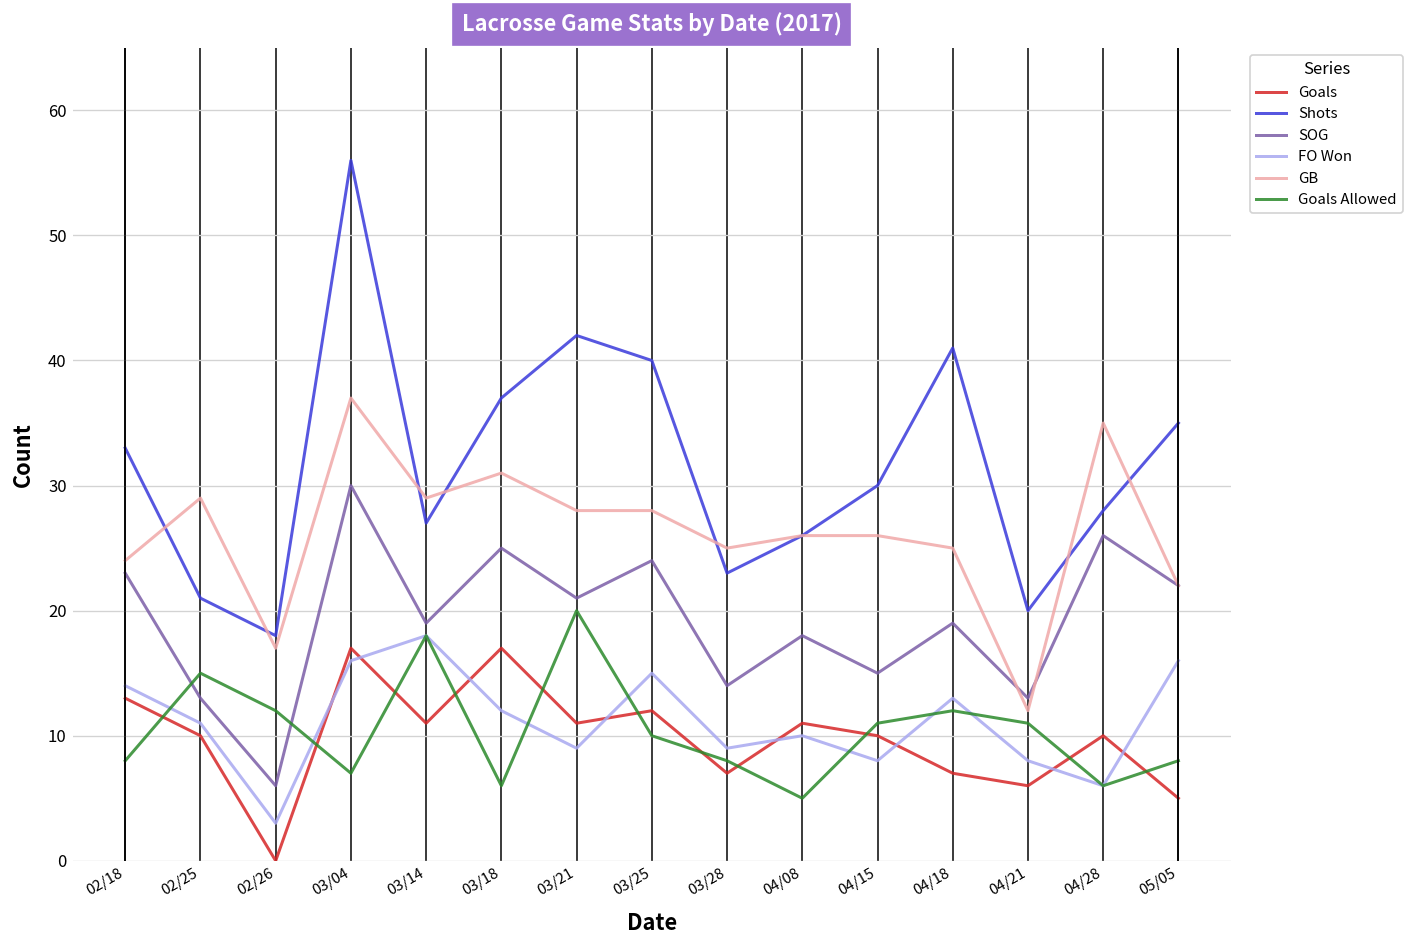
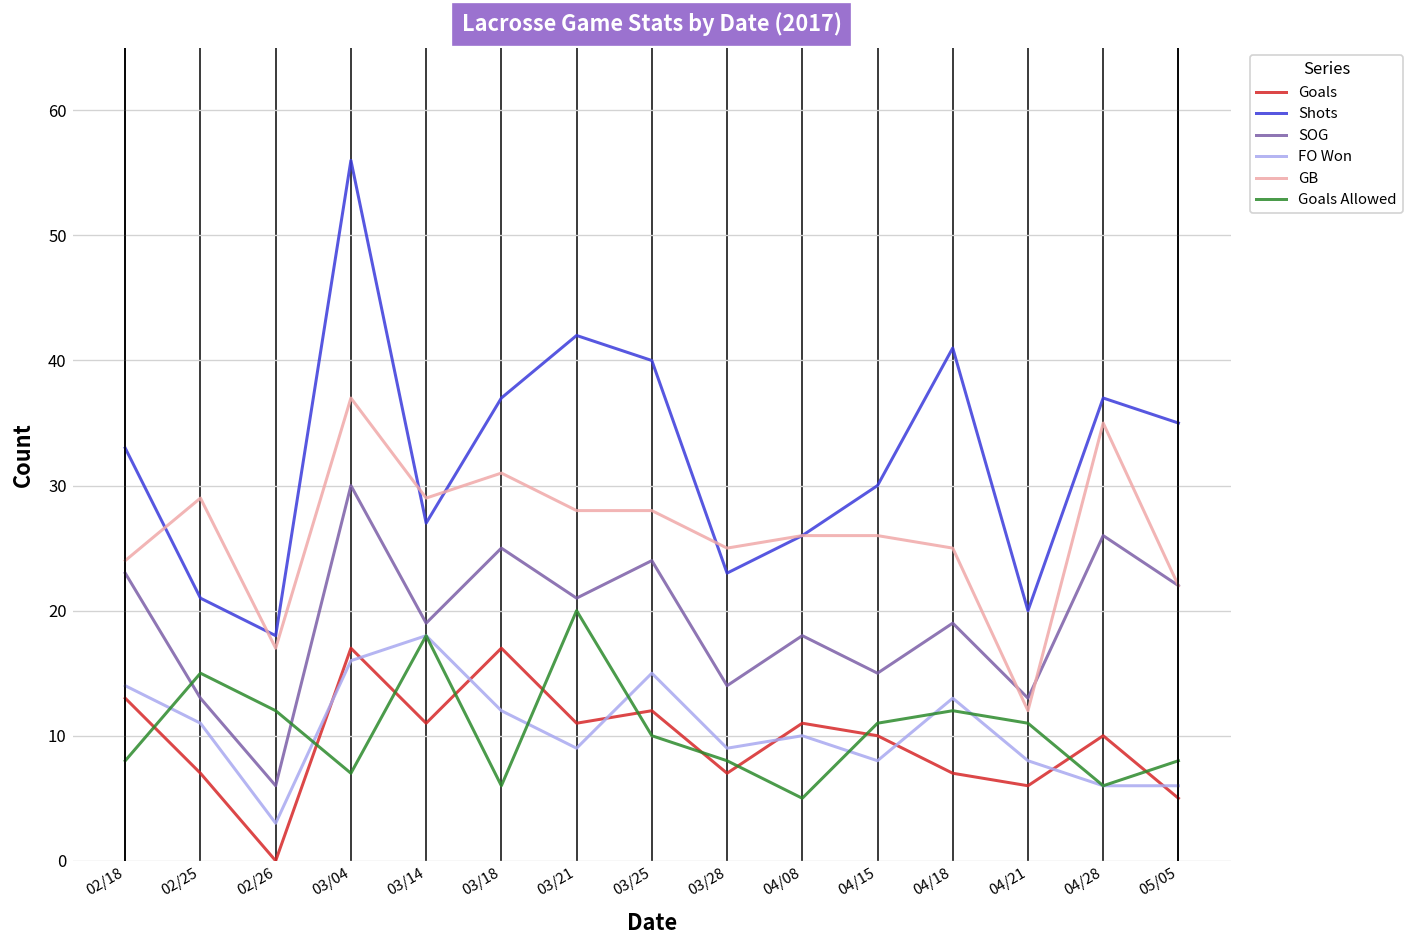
Goals, 02/25: 10 -> 7
Shots, 04/28: 28 -> 37
FO Won, 05/05: 16 -> 6
